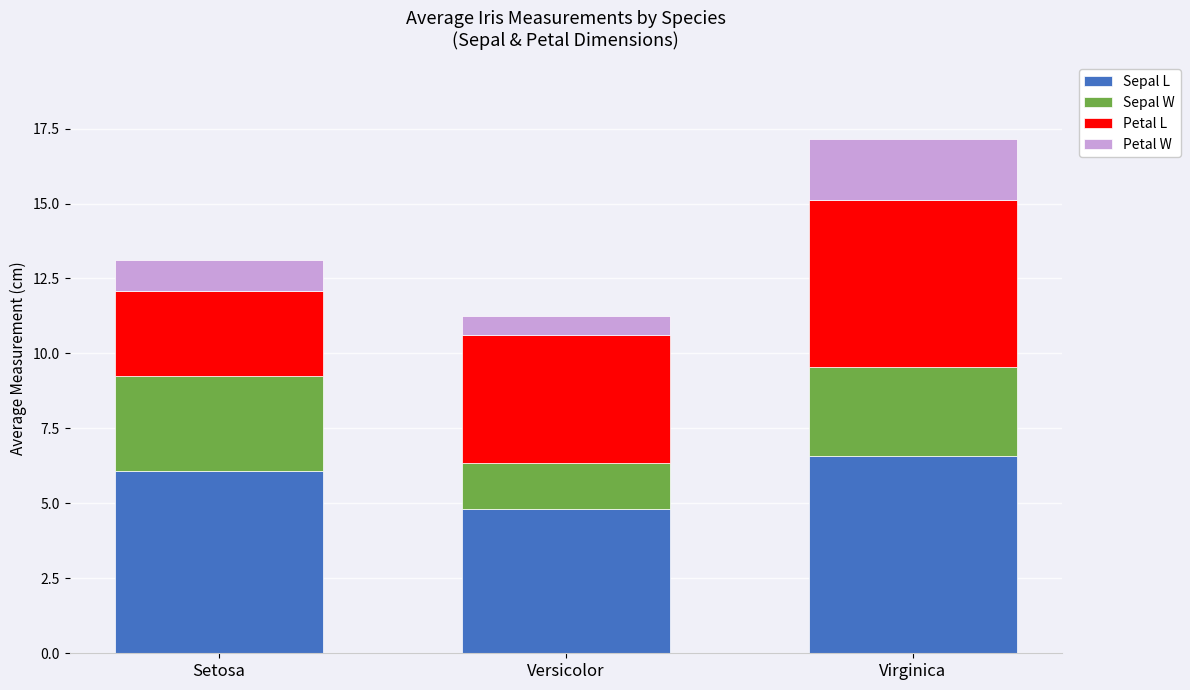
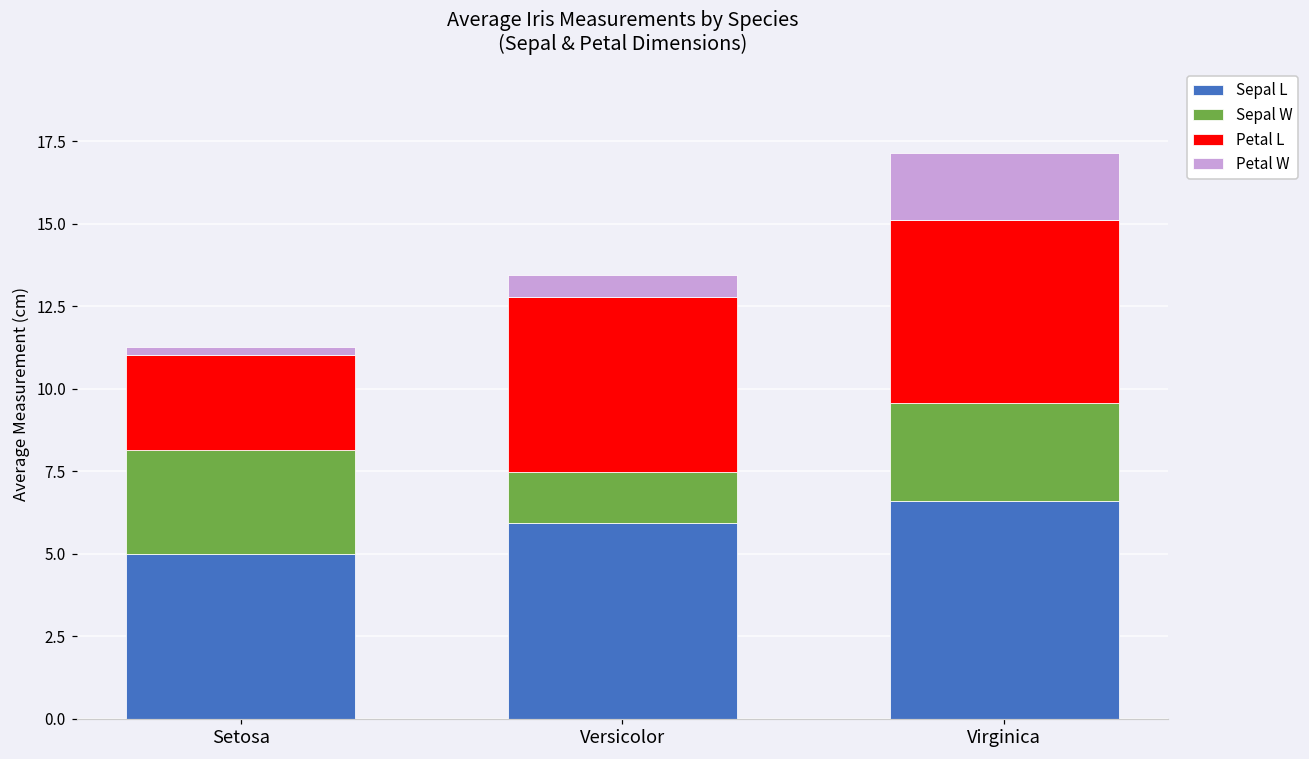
Sepal L, Setosa: 6.1 -> 5.0
Petal W, Setosa: 1.0 -> 0.2
Sepal L, Versicolor: 4.8 -> 5.9
Petal L, Versicolor: 4.3 -> 5.3
